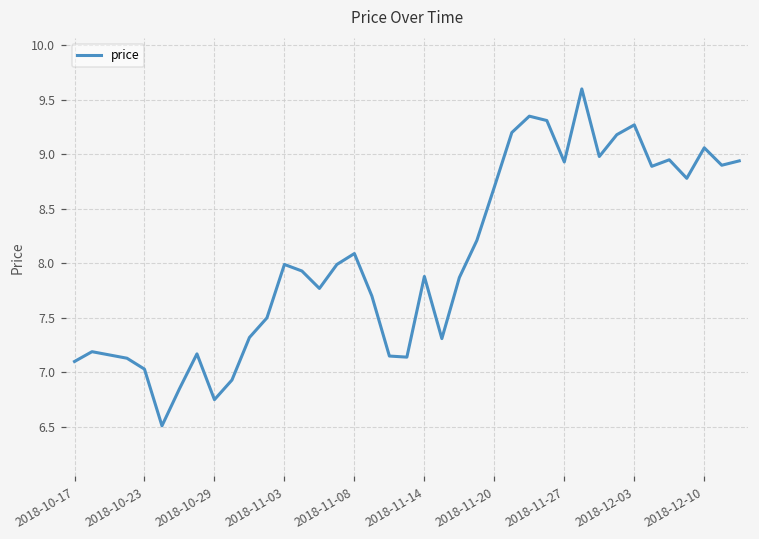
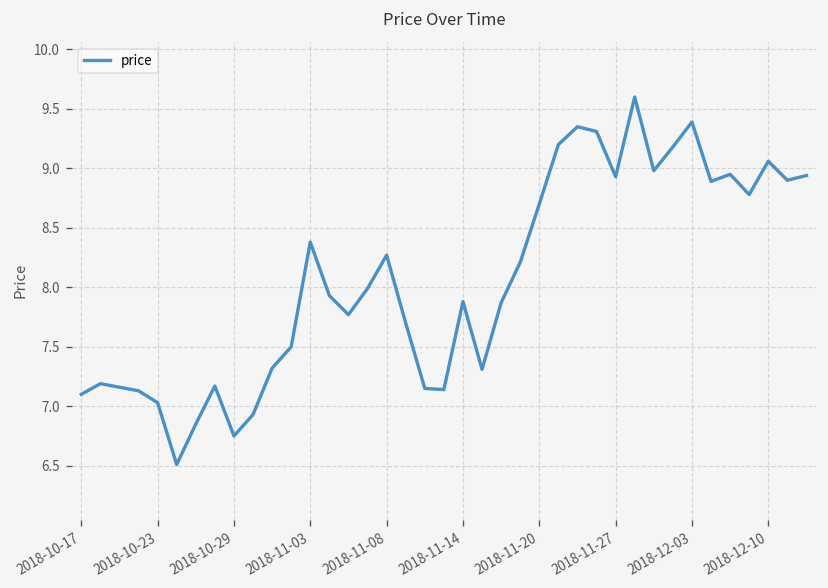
2018-11-03: 8.0 -> 8.4
2018-11-08: 8.1 -> 8.3
2018-12-03: 9.3 -> 9.4
